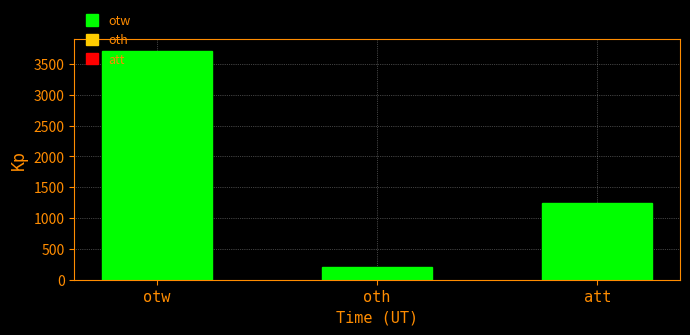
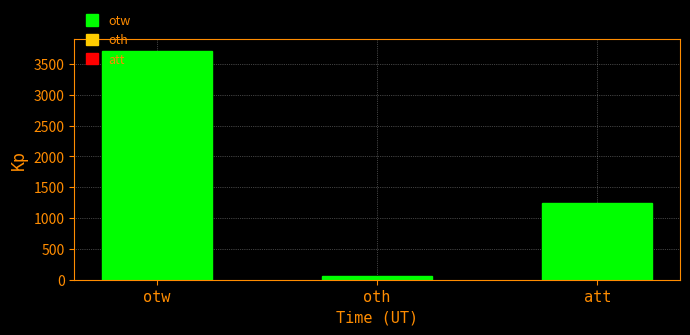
oth: 200 -> 100
